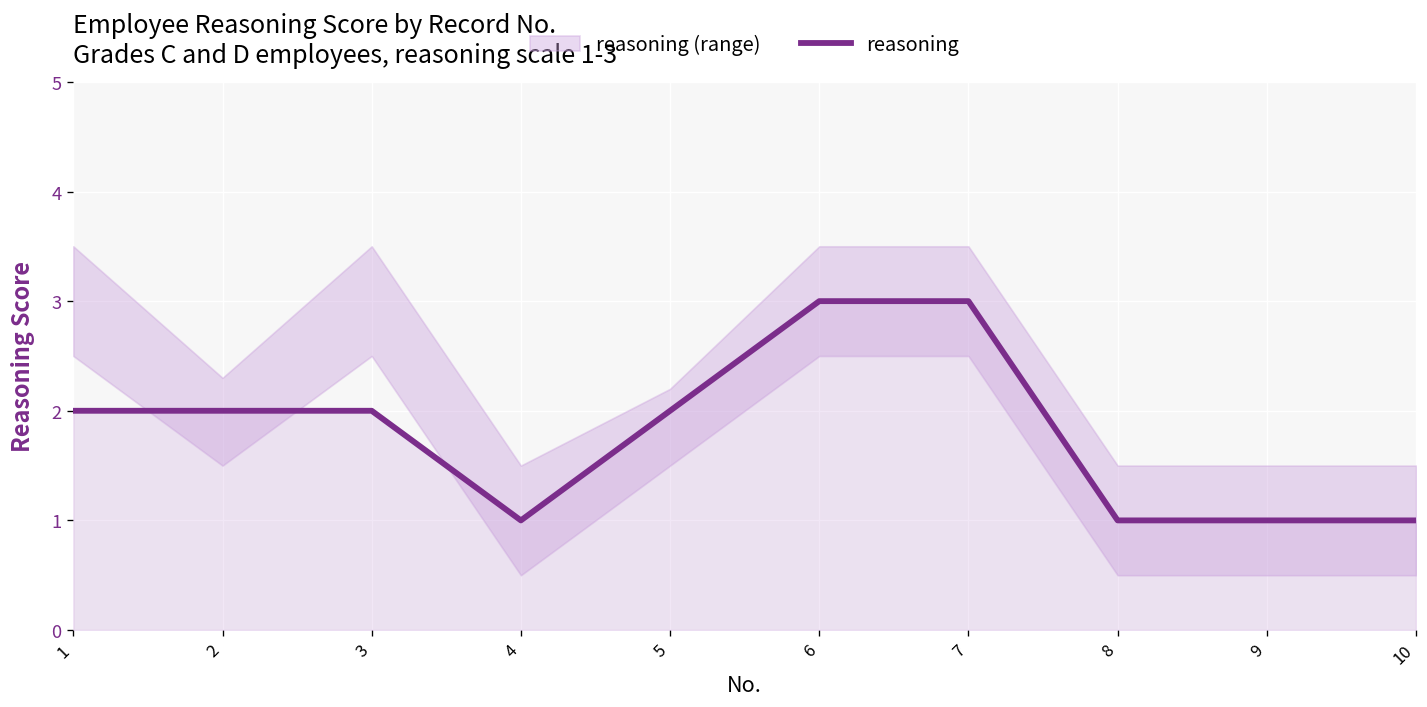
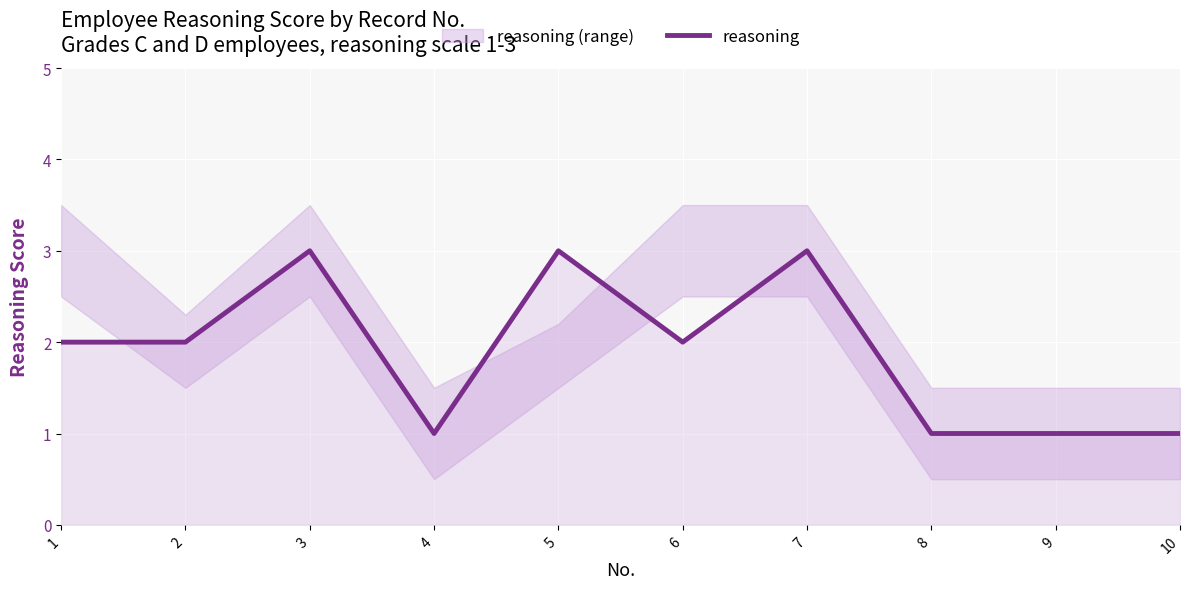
reasoning, 3: 2 -> 3
reasoning, 5: 2 -> 3
reasoning, 6: 3 -> 2
